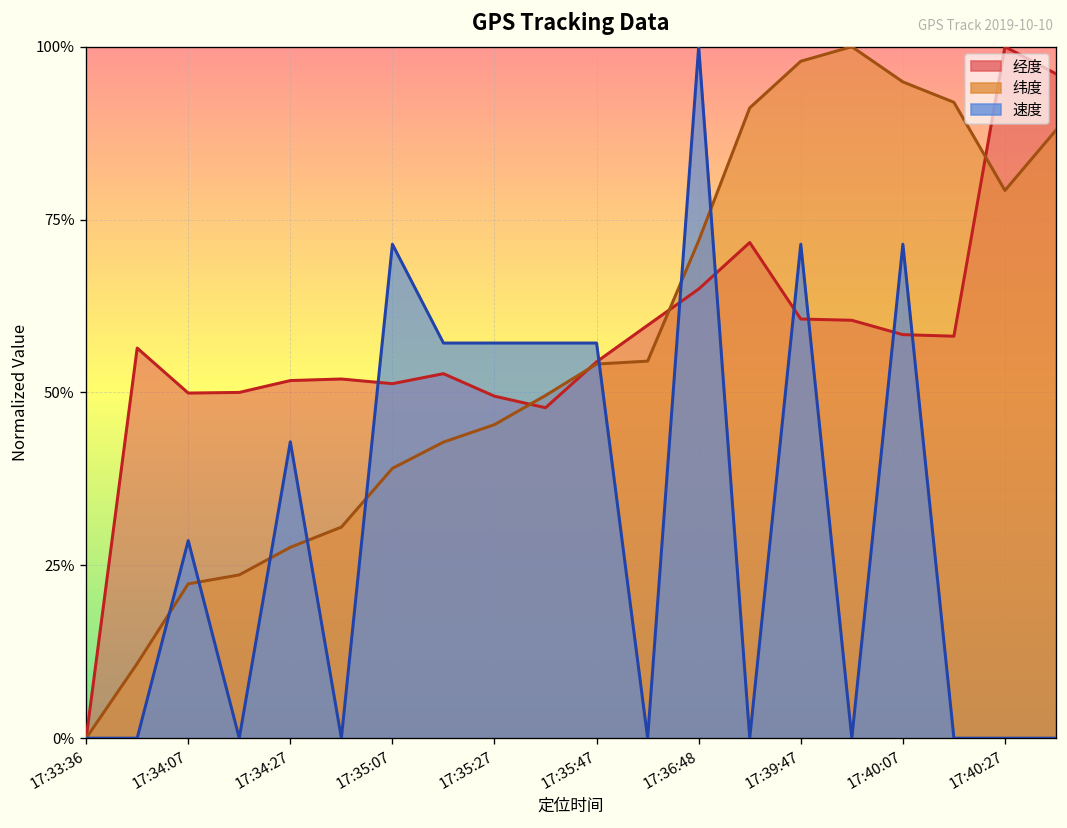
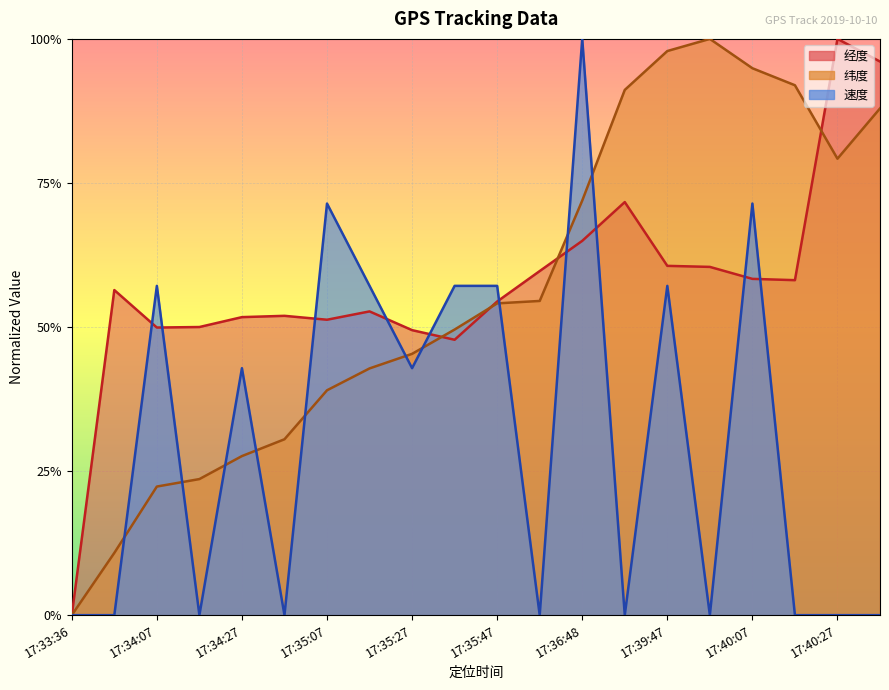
速度, 17:34:07: 29% -> 57%
速度, 17:35:27: 57% -> 43%
速度, 17:39:47: 71% -> 57%
